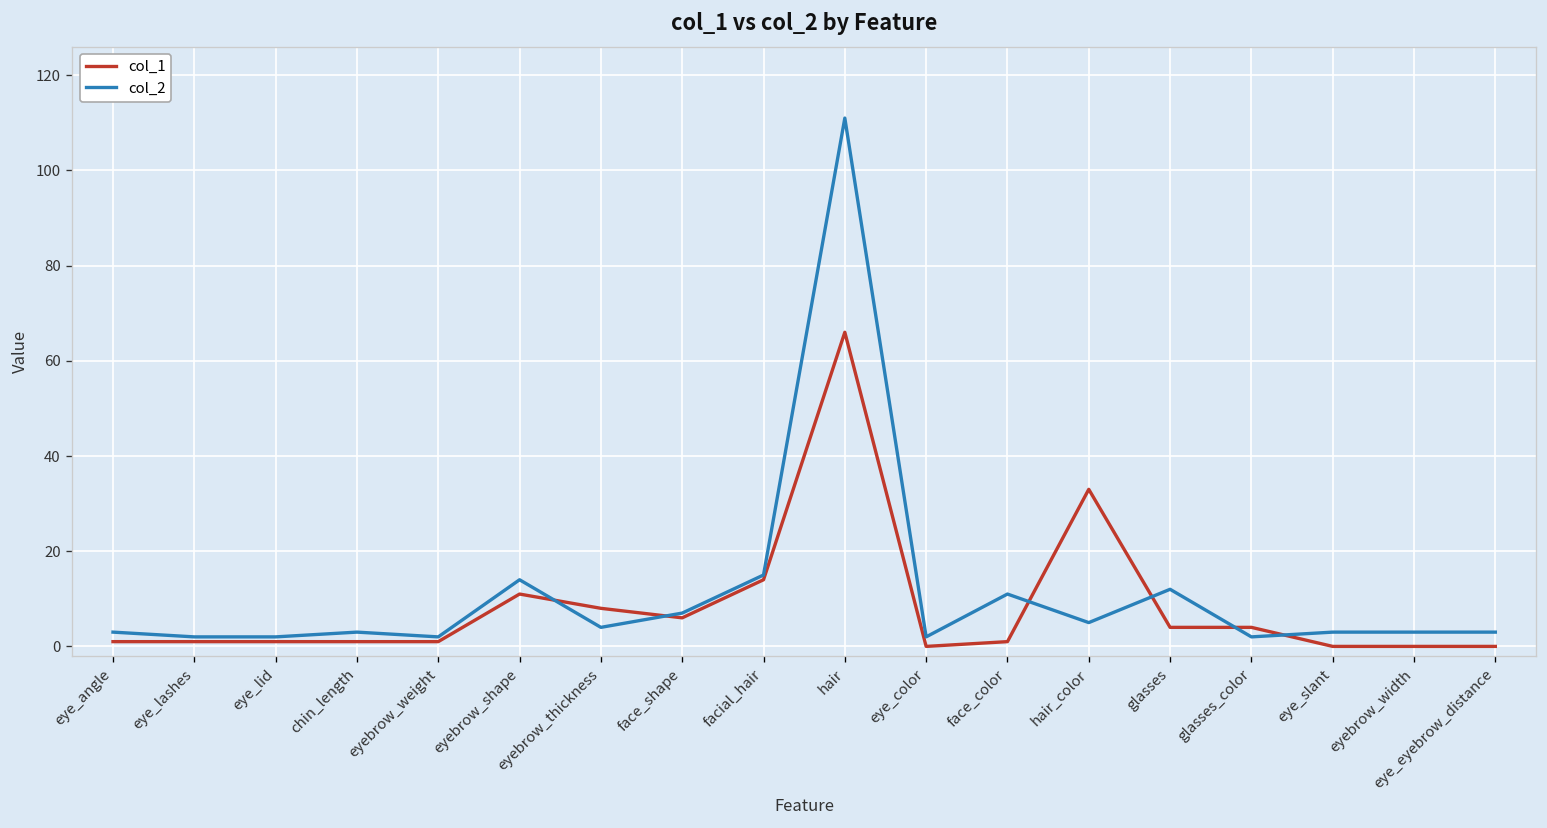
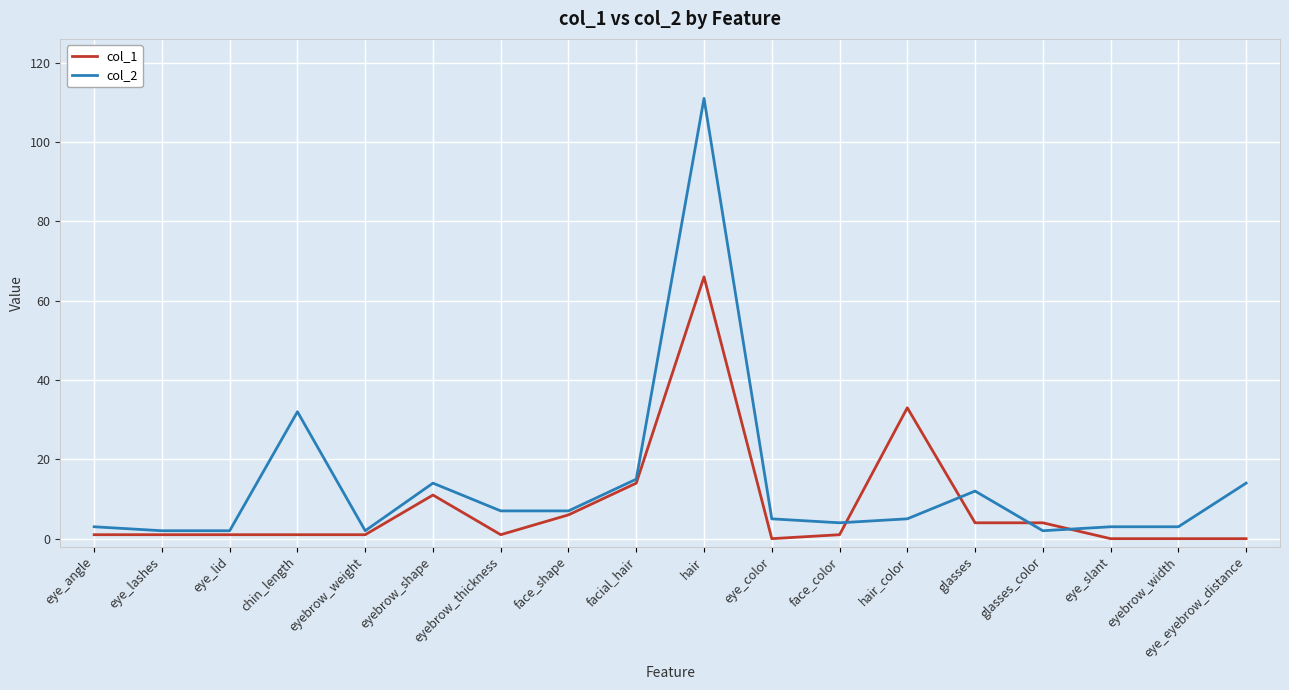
col_2, chin_length: 3 -> 32
col_1, eyebrow_thickness: 8 -> 1
col_2, eyebrow_thickness: 4 -> 7
col_2, eye_color: 2 -> 5
col_2, face_color: 11 -> 4
col_2, eye_eyebrow_distance: 3 -> 14
